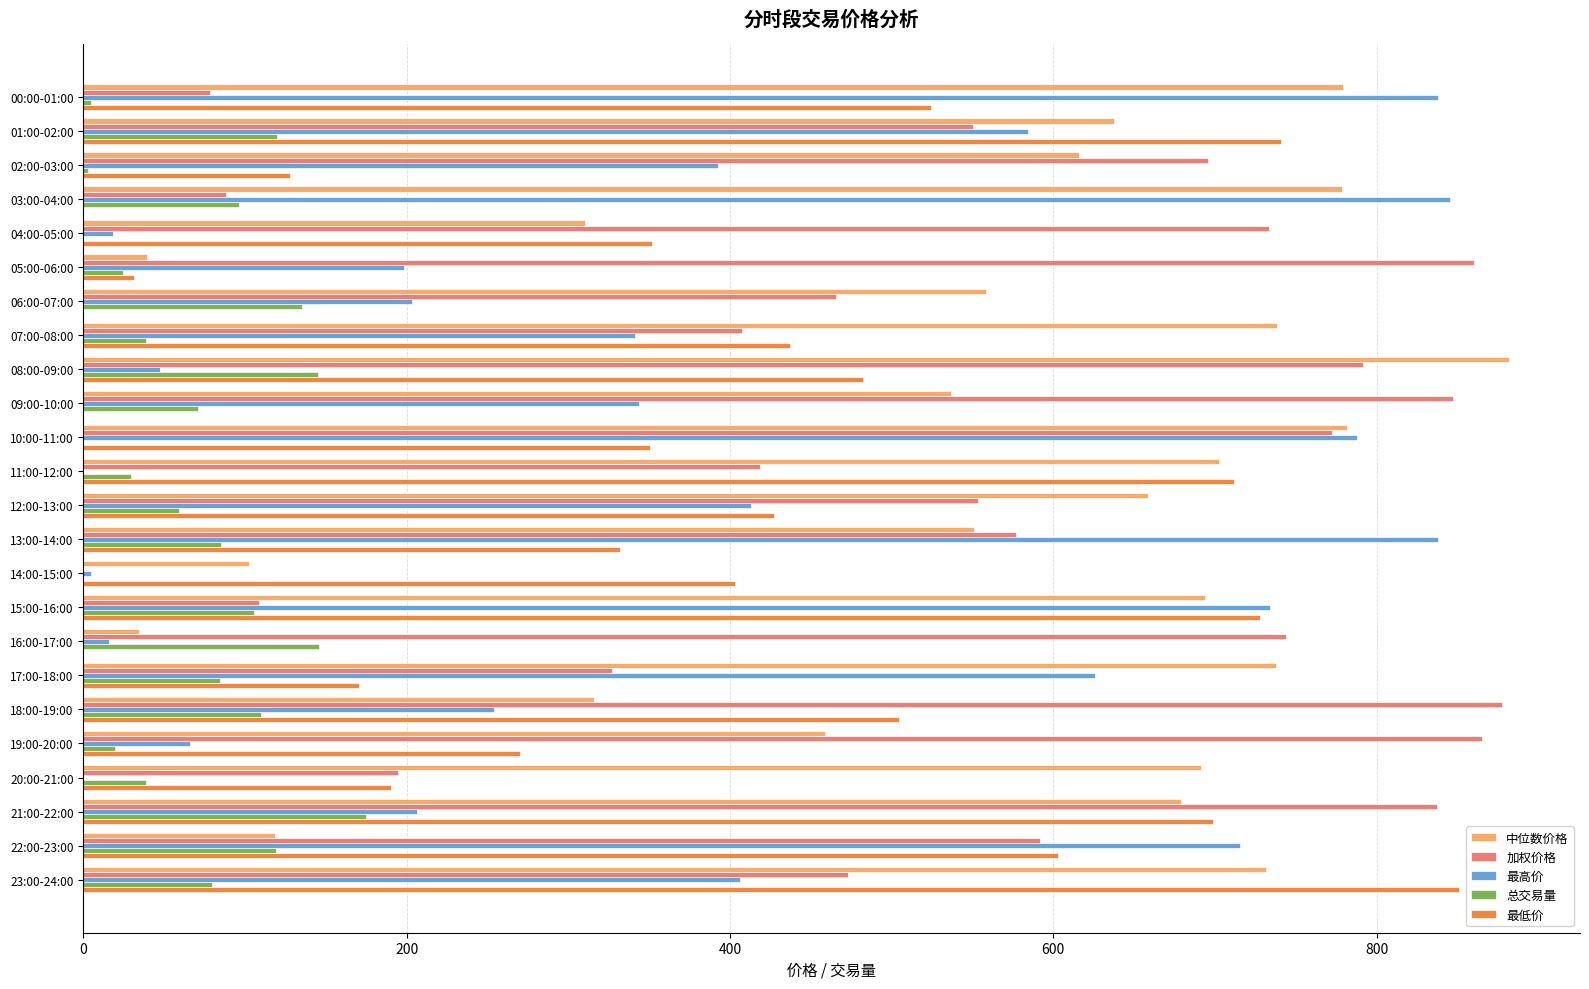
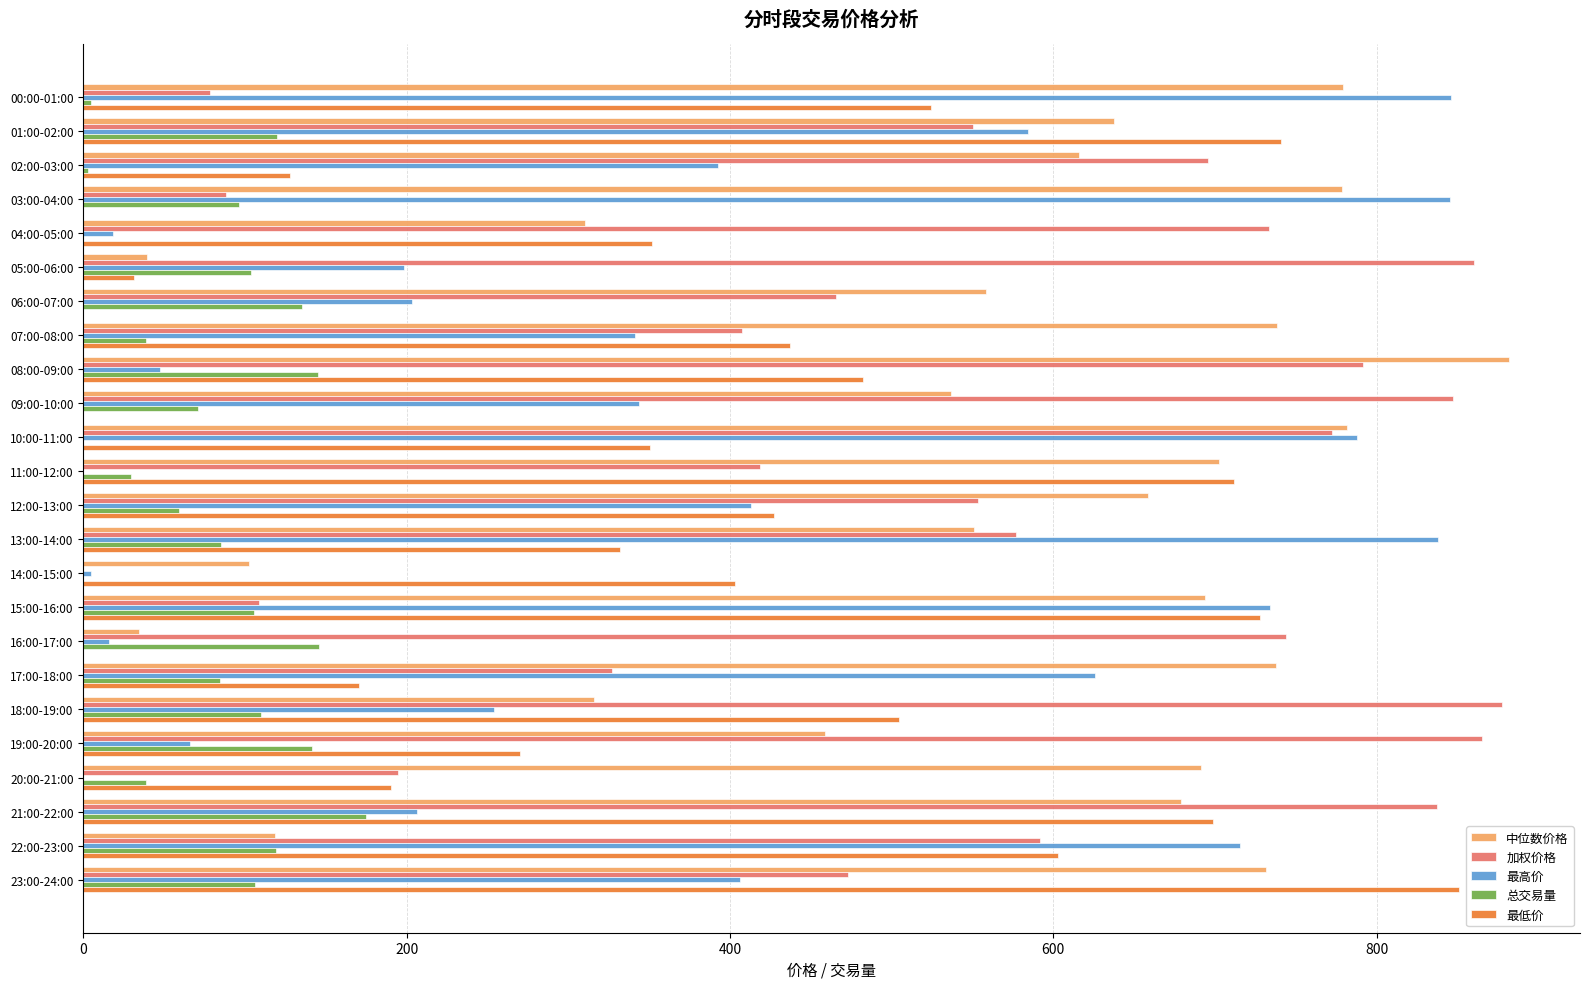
最高价, 00:00-01:00: 838 -> 846
总交易量, 05:00-06:00: 25 -> 104
总交易量, 19:00-20:00: 19 -> 141
总交易量, 23:00-24:00: 80 -> 106
